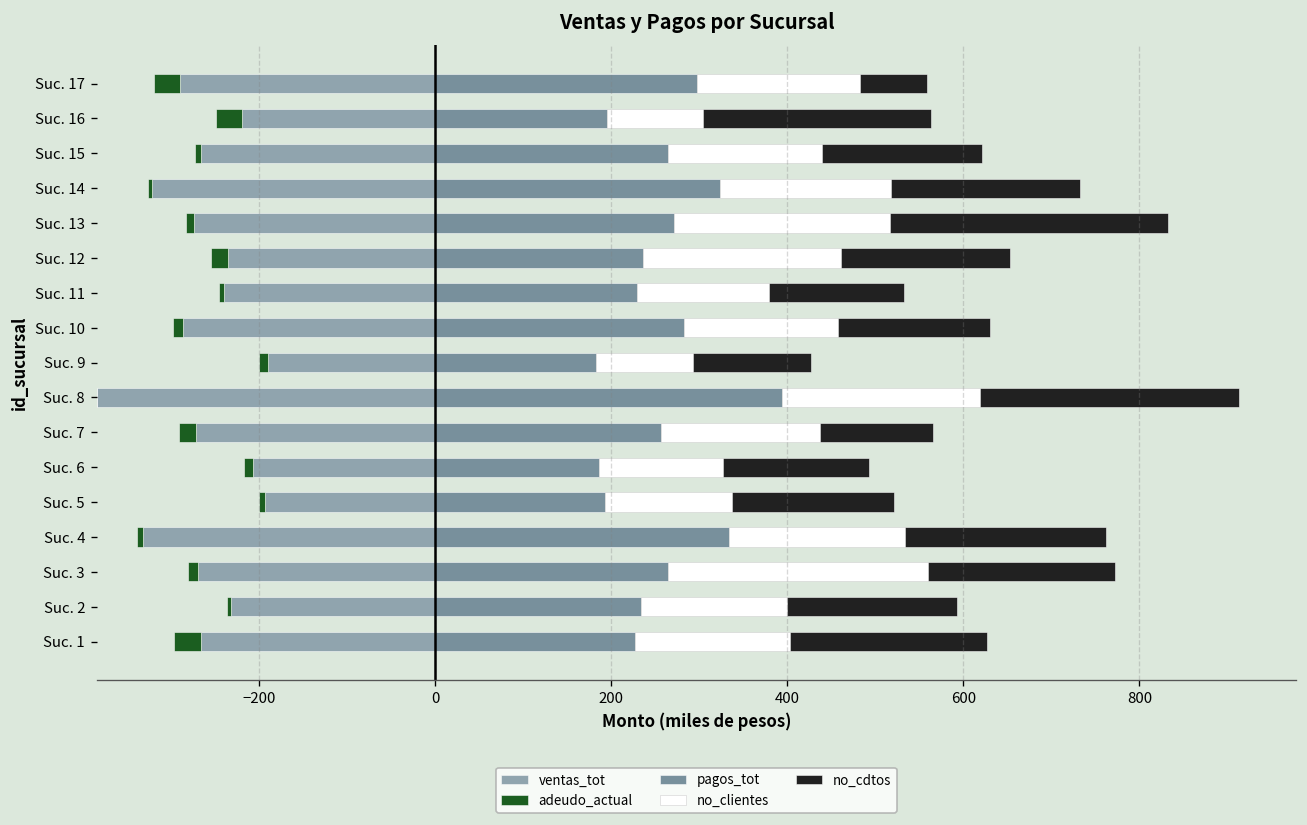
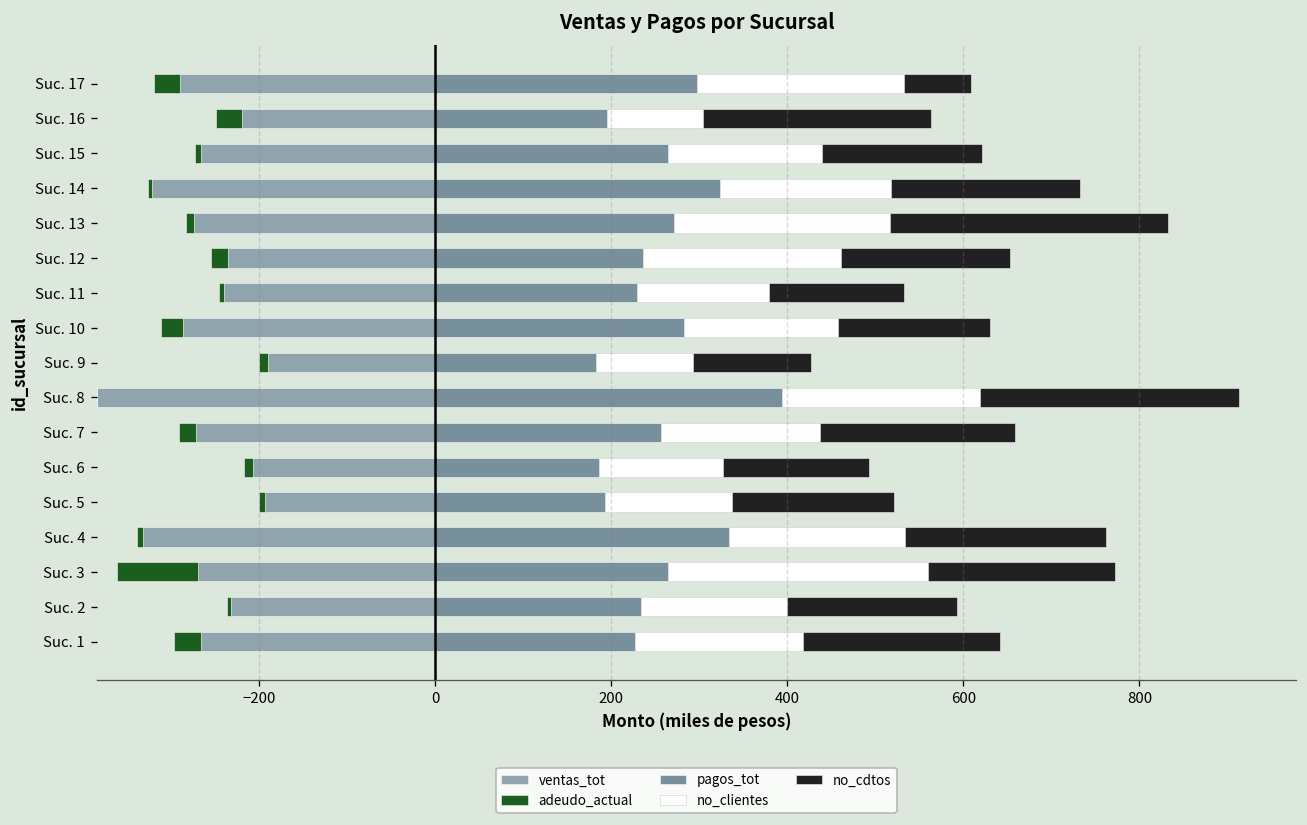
no_clientes, Suc. 17: 190 -> 240
adeudo_actual, Suc. 10: -10 -> -20
no_cdtos, Suc. 7: 130 -> 220
adeudo_actual, Suc. 3: -10 -> -90
no_clientes, Suc. 1: 180 -> 190
